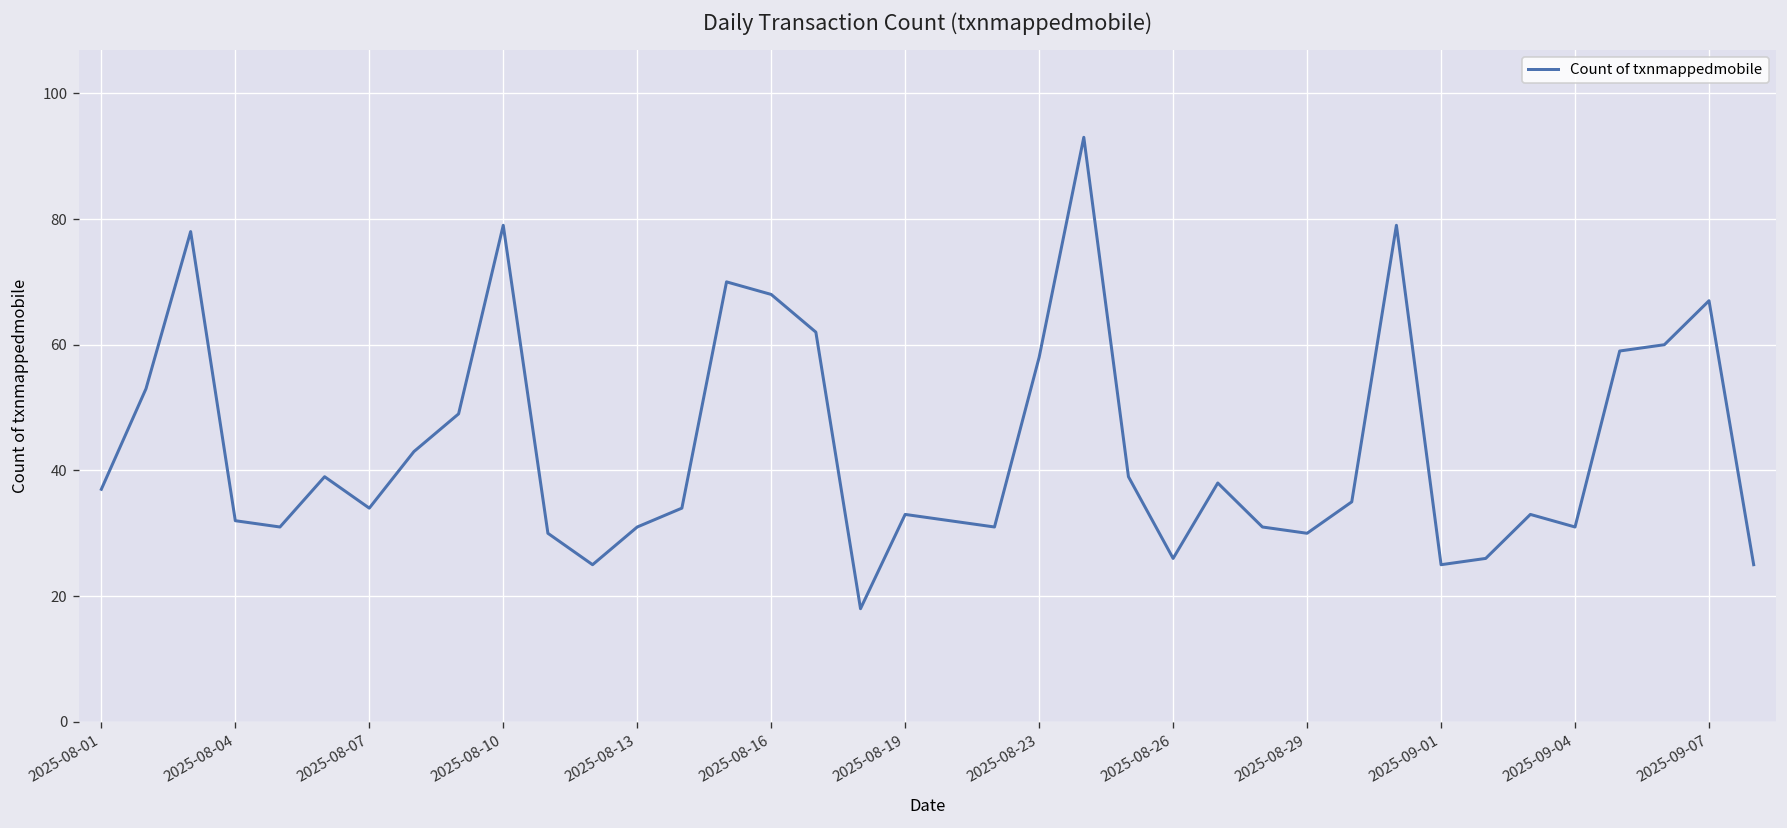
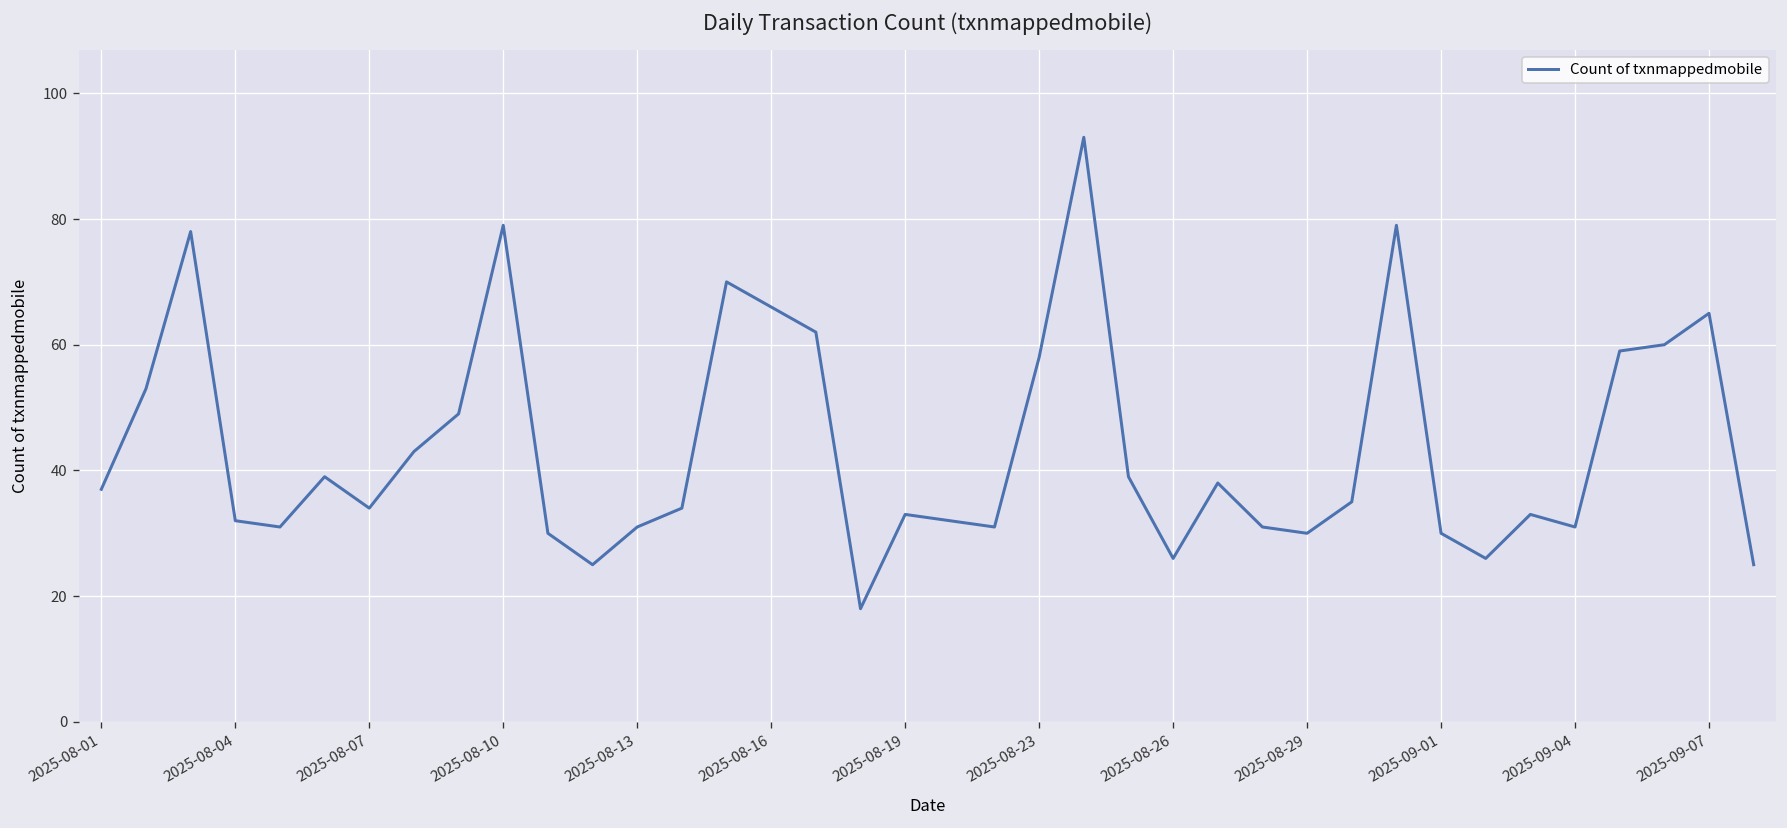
2025-08-16: 68 -> 66
2025-09-01: 25 -> 30
2025-09-07: 67 -> 65
